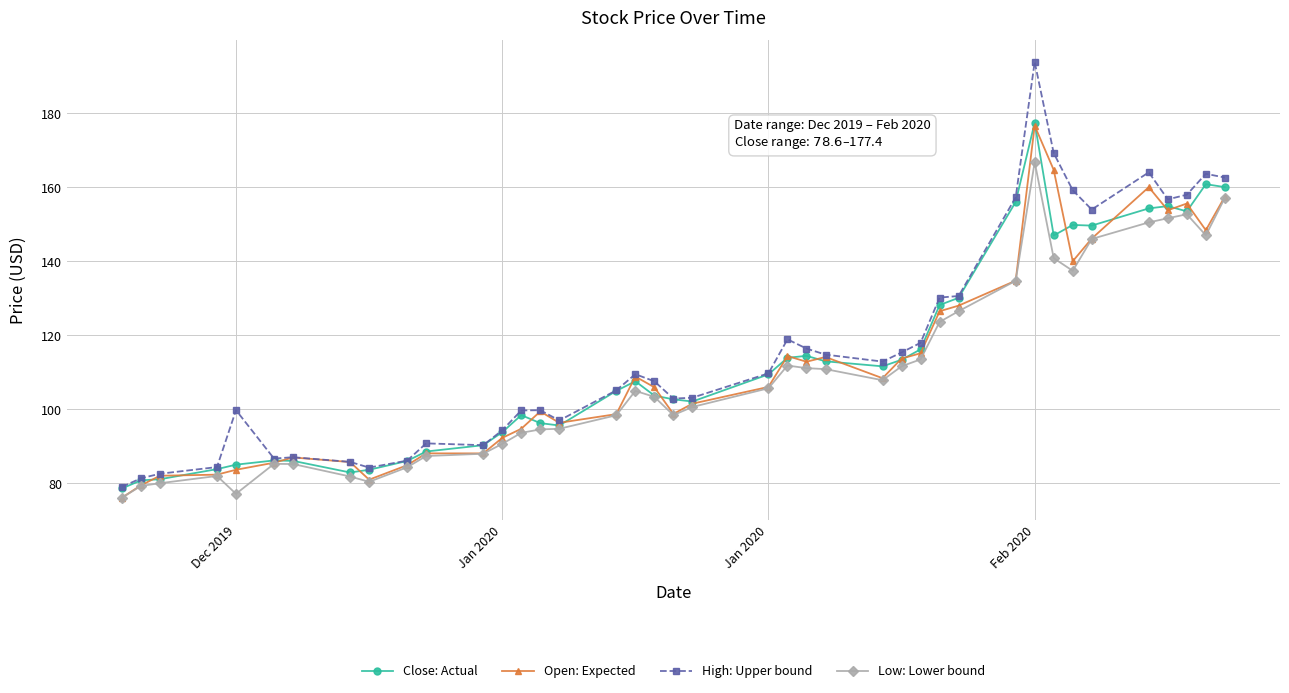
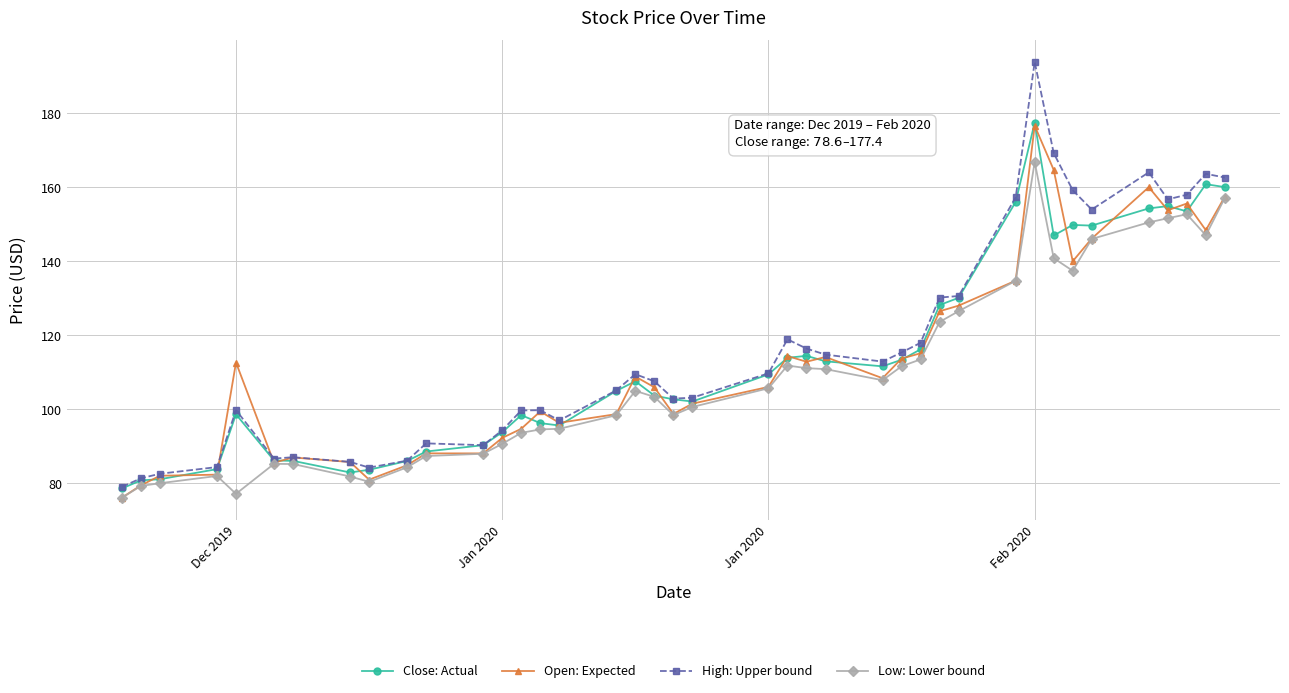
Close: Actual, Dec 2019: 85 -> 99
Open: Expected, Dec 2019: 84 -> 113
